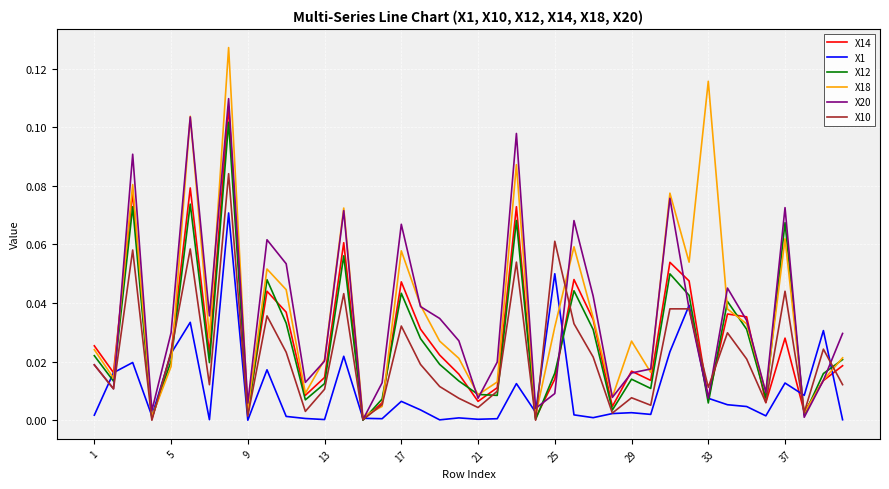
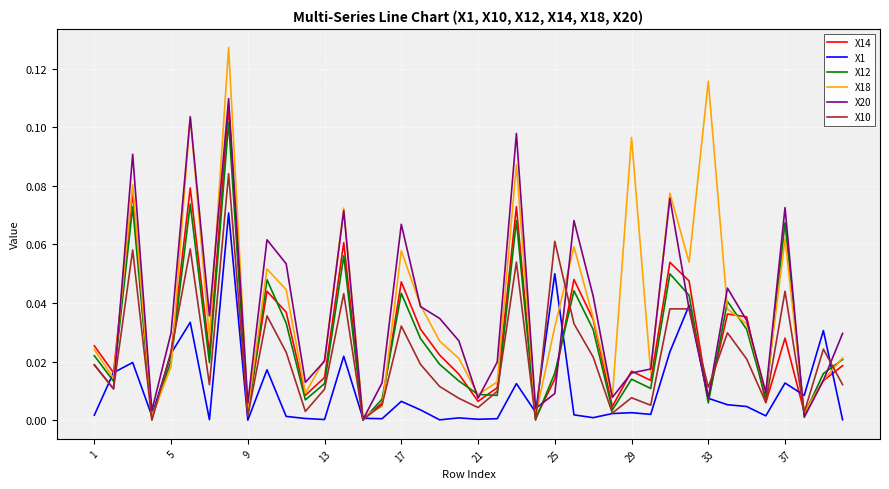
X18, 29: 0.027 -> 0.096
